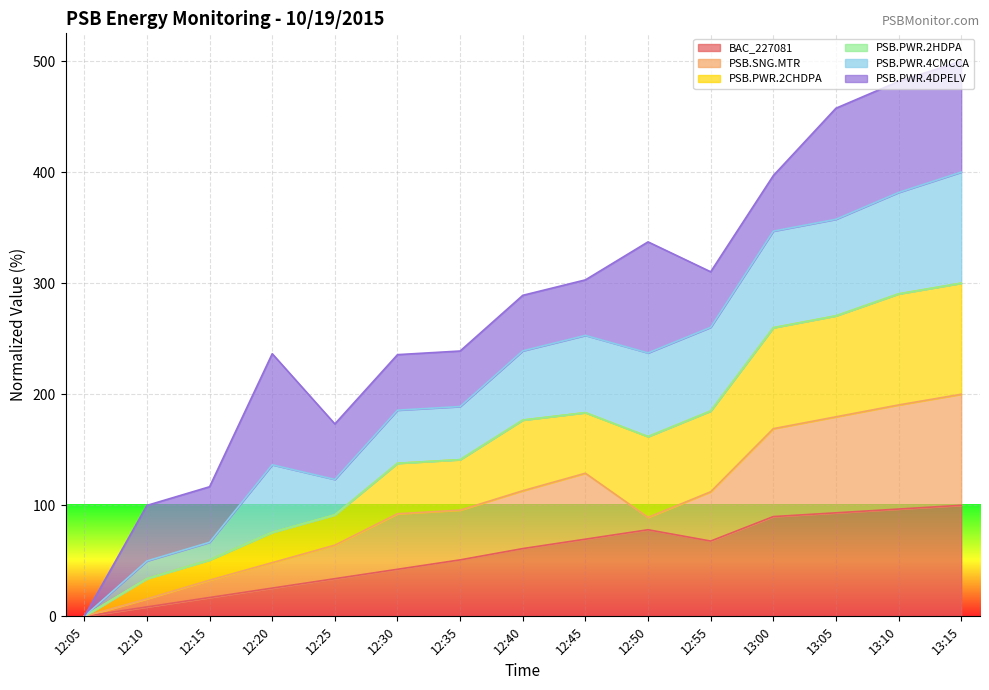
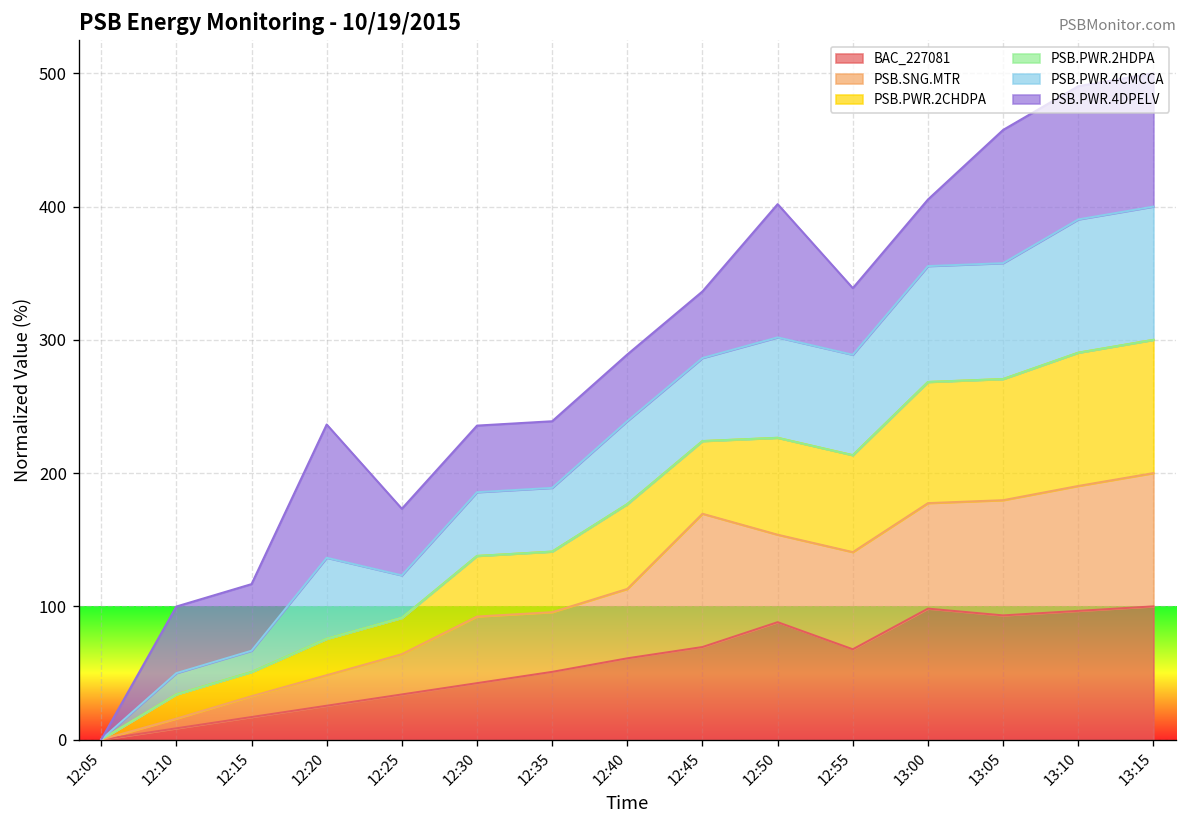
PSB.SNG.MTR, 12:45: 59 -> 100
PSB.PWR.4CMCCA, 12:45: 70 -> 62
BAC_227081, 12:50: 78 -> 88
PSB.SNG.MTR, 12:50: 11 -> 66
PSB.SNG.MTR, 12:55: 44 -> 73
BAC_227081, 13:00: 90 -> 98
PSB.PWR.4CMCCA, 13:10: 91 -> 100
